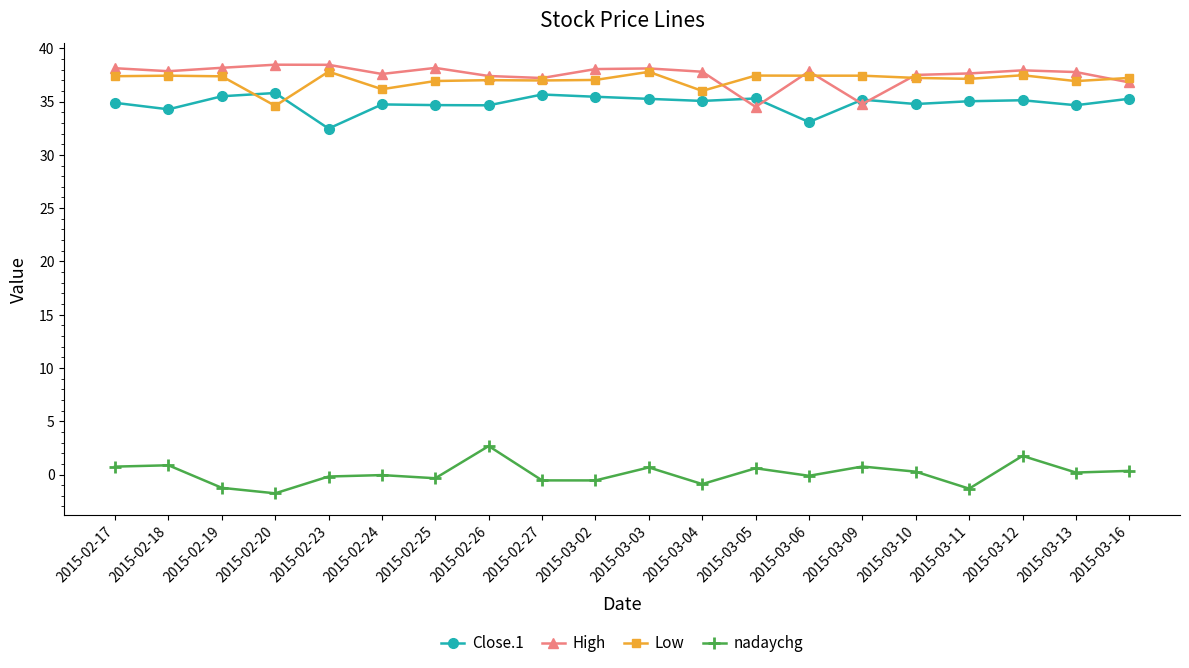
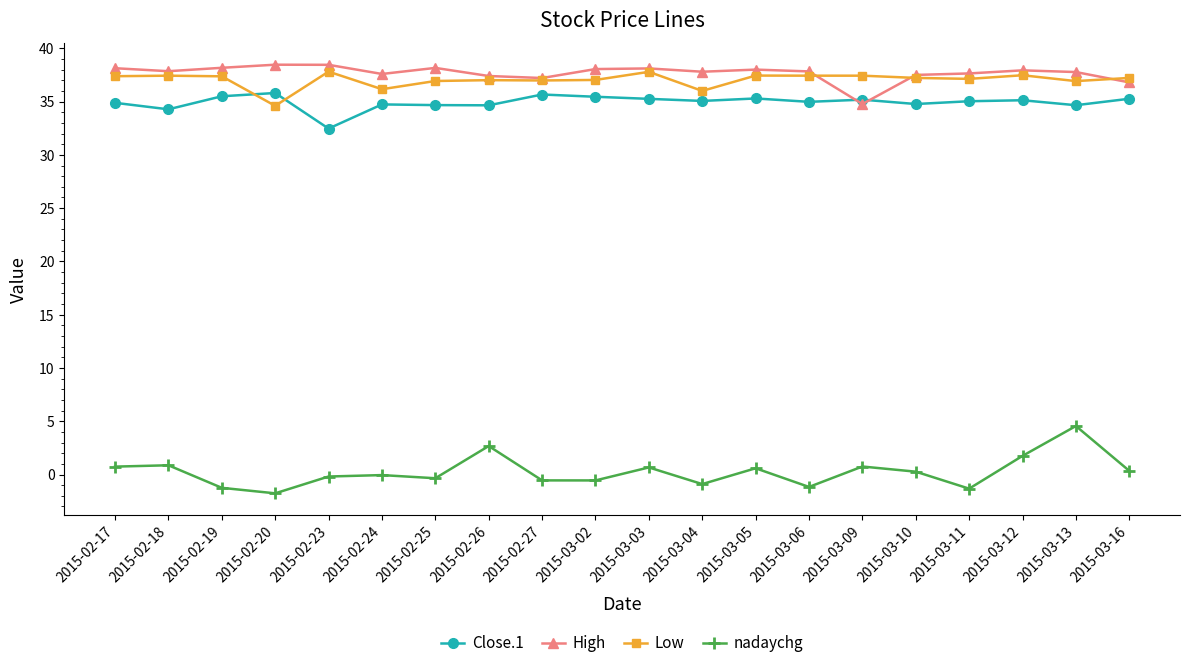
High, 2015-03-05: 34.5 -> 38.0
Close.1, 2015-03-06: 33.1 -> 35.0
nadaychg, 2015-03-06: -0.1 -> -1.2
nadaychg, 2015-03-13: 0.2 -> 4.6
